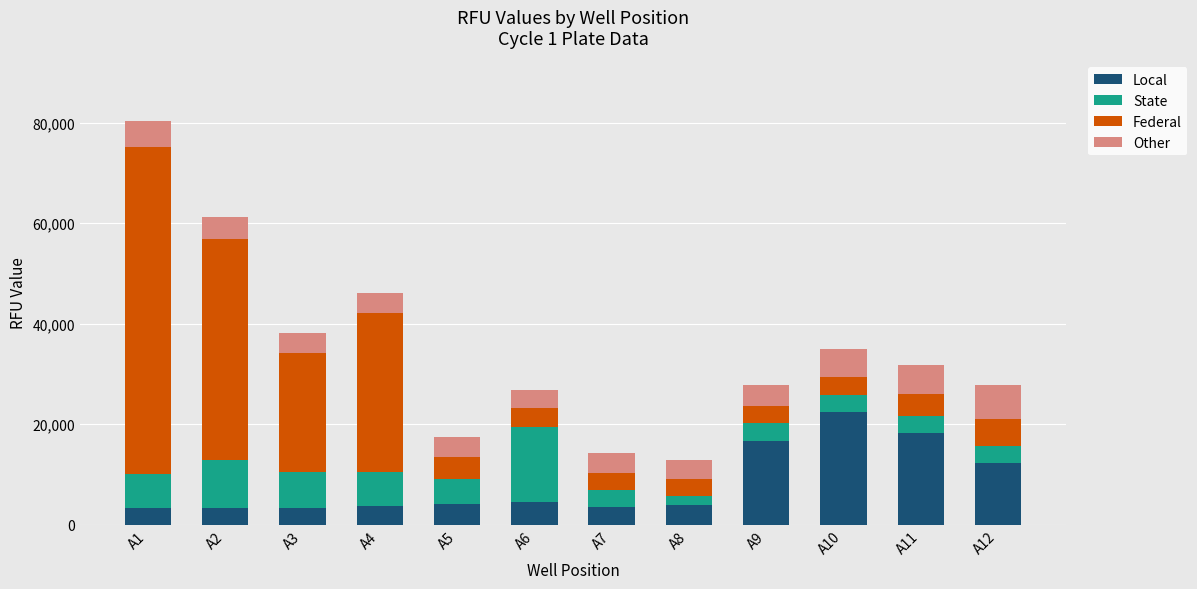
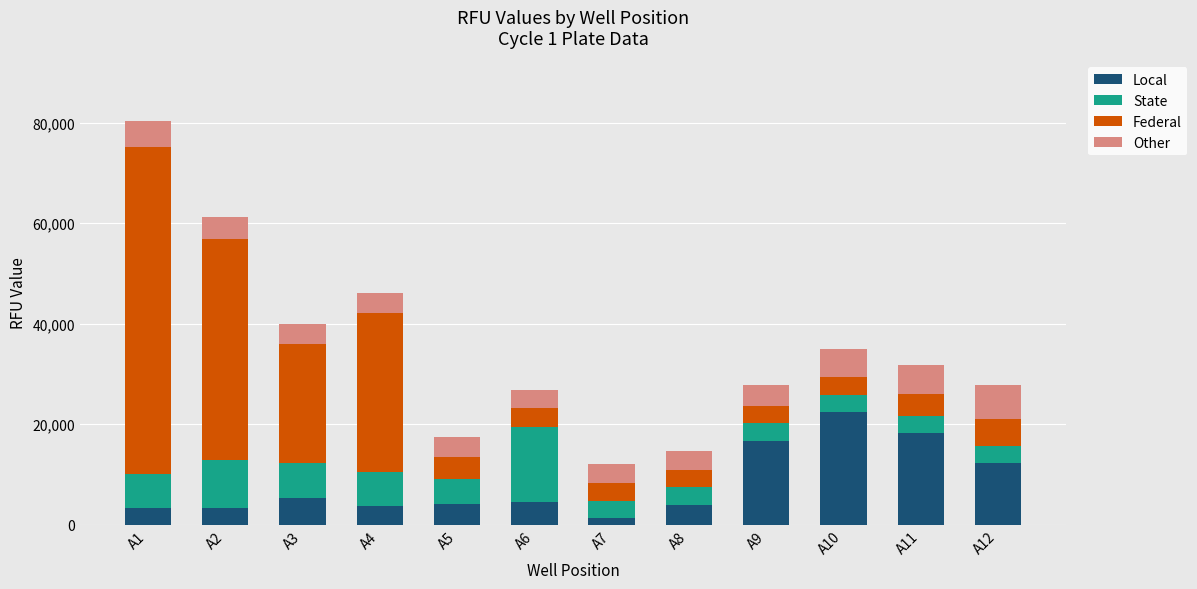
Local, A3: 3,000 -> 5,000
Local, A7: 3,000 -> 1,000
State, A8: 2,000 -> 3,000
